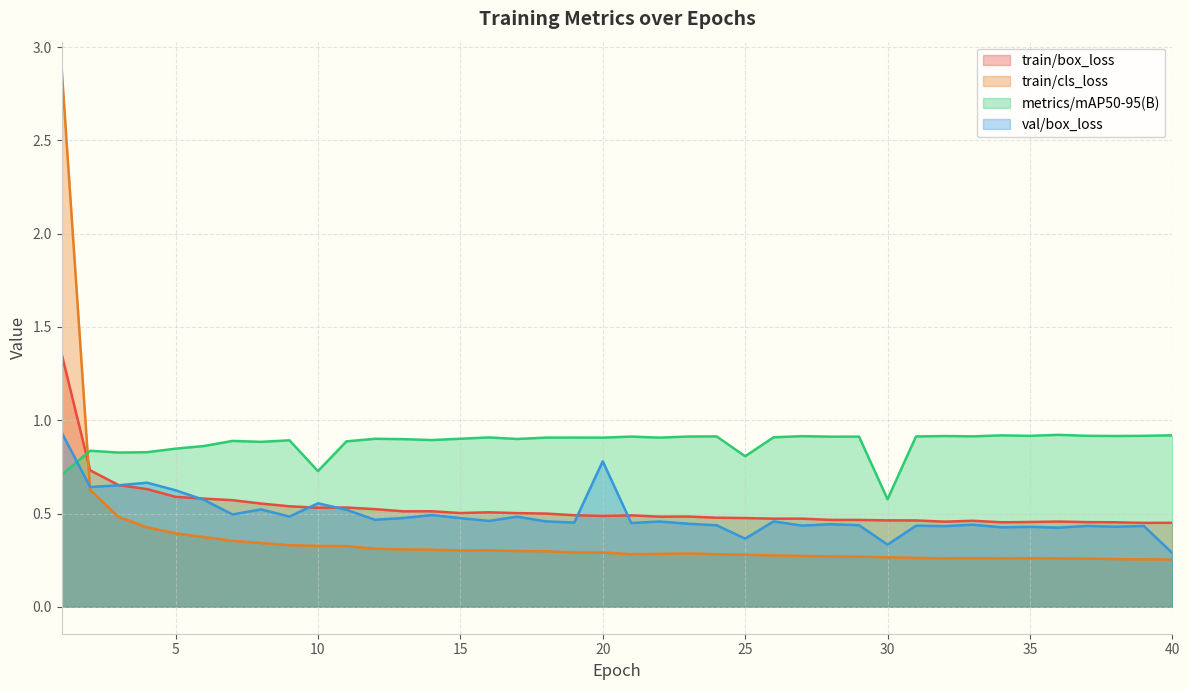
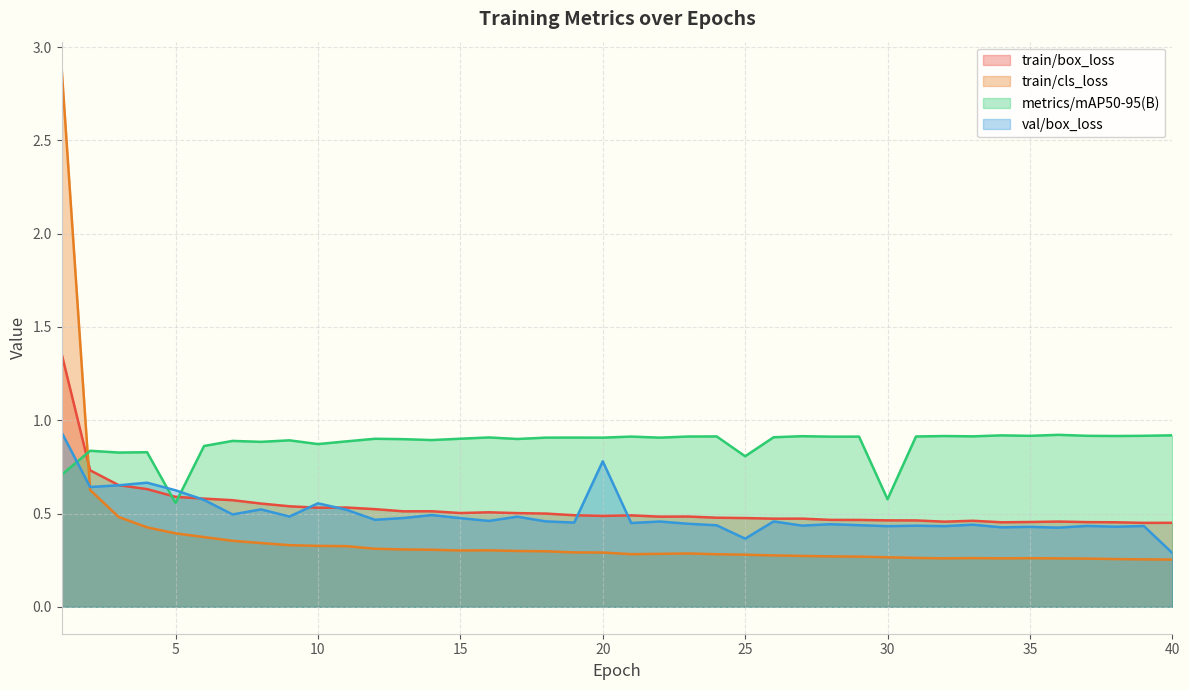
metrics/mAP50-95(B), 5: 0.85 -> 0.56
metrics/mAP50-95(B), 10: 0.73 -> 0.87
val/box_loss, 30: 0.33 -> 0.43
